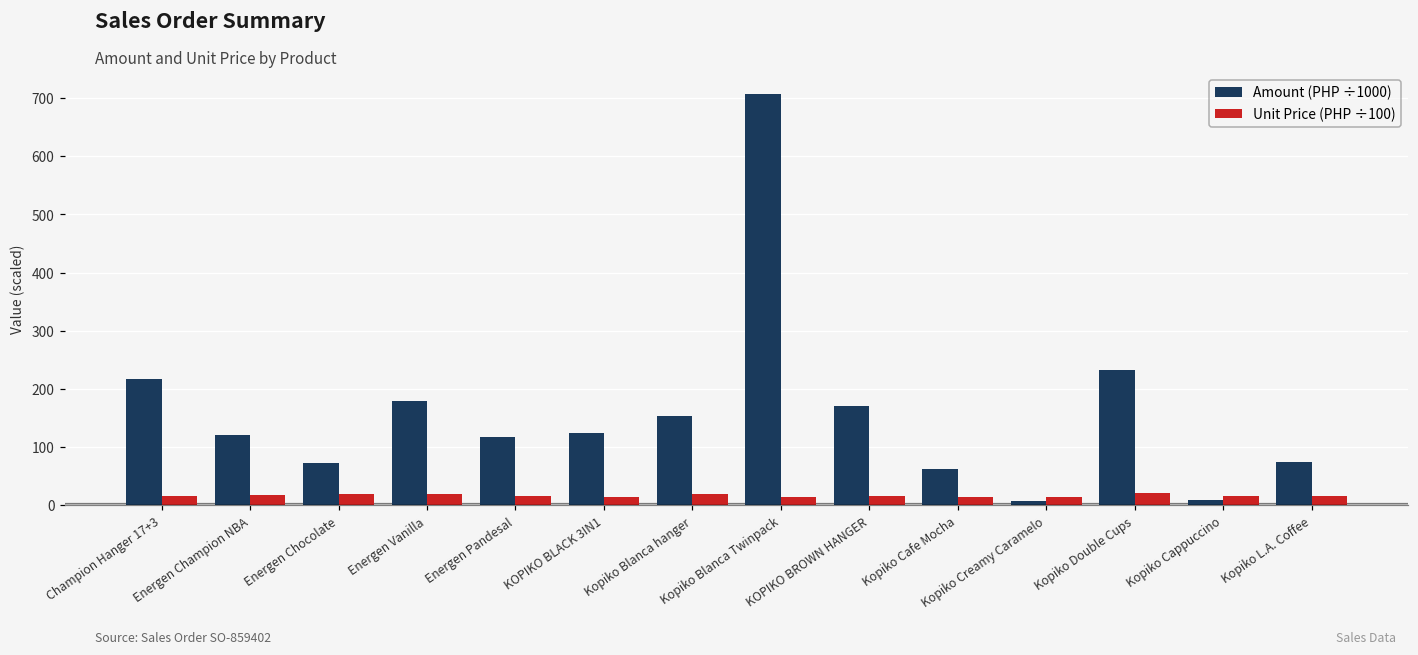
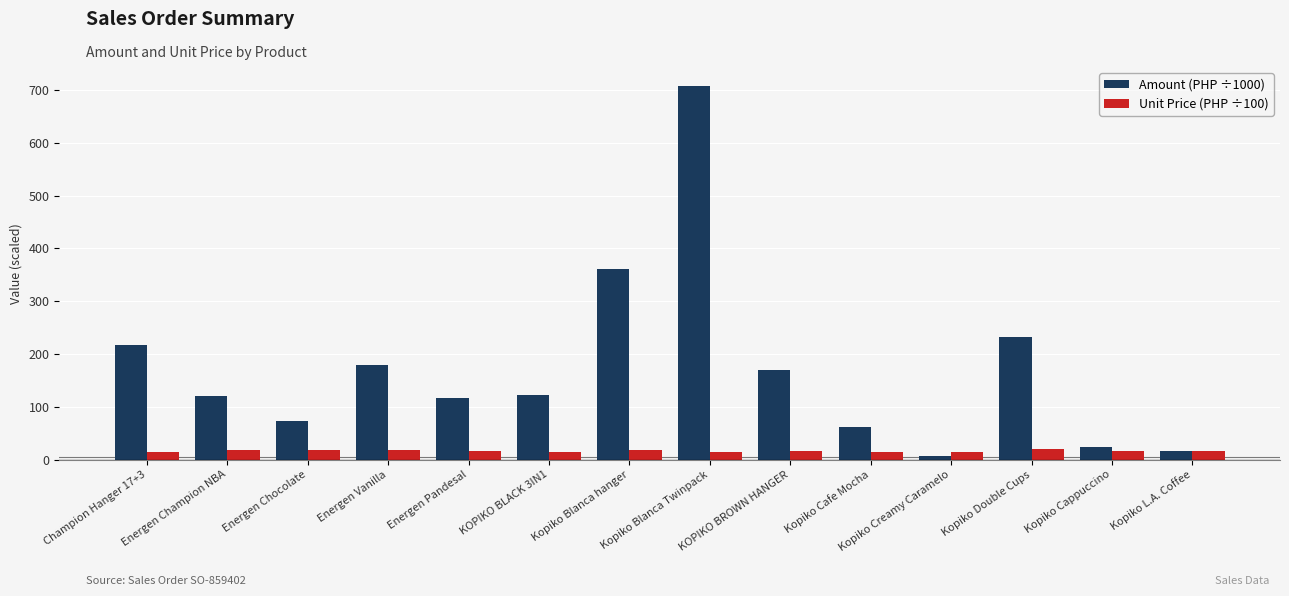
Amount (PHP ÷1000), Kopiko Blanca hanger: 150 -> 360
Amount (PHP ÷1000), Kopiko Cappuccino: 10 -> 20
Amount (PHP ÷1000), Kopiko L.A. Coffee: 70 -> 20
